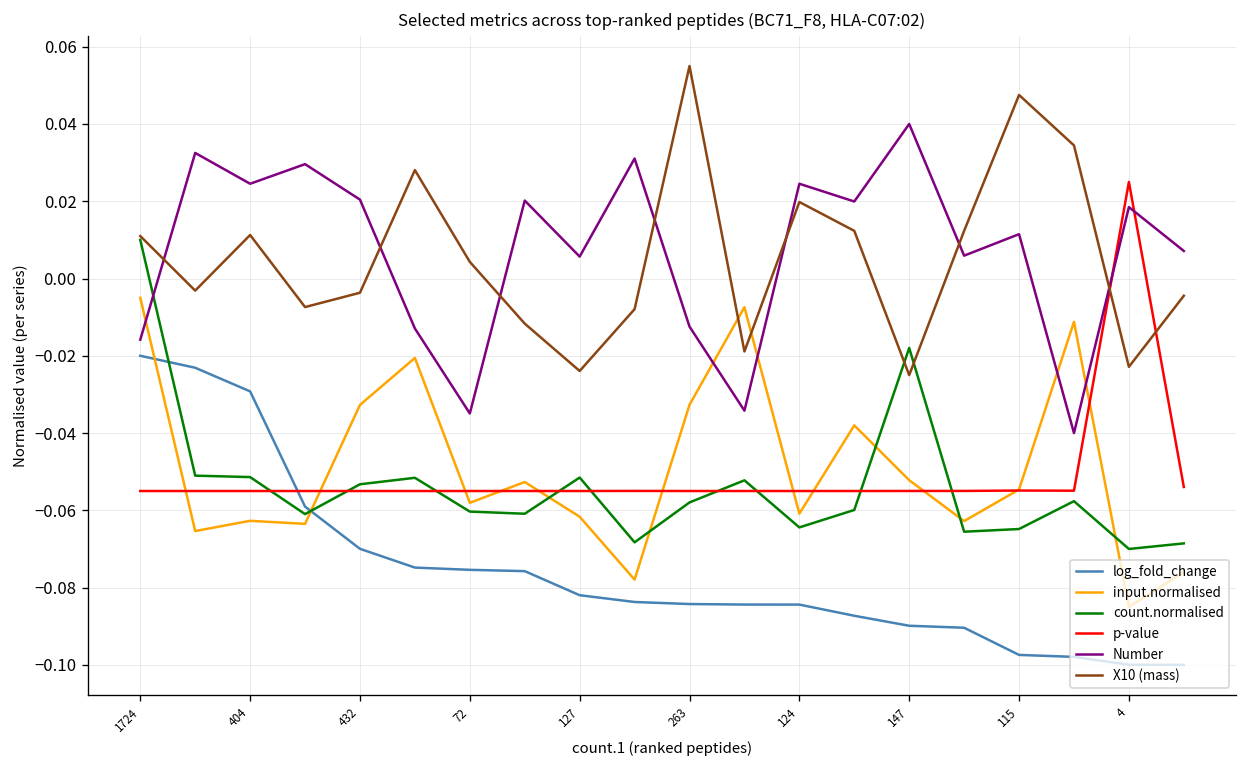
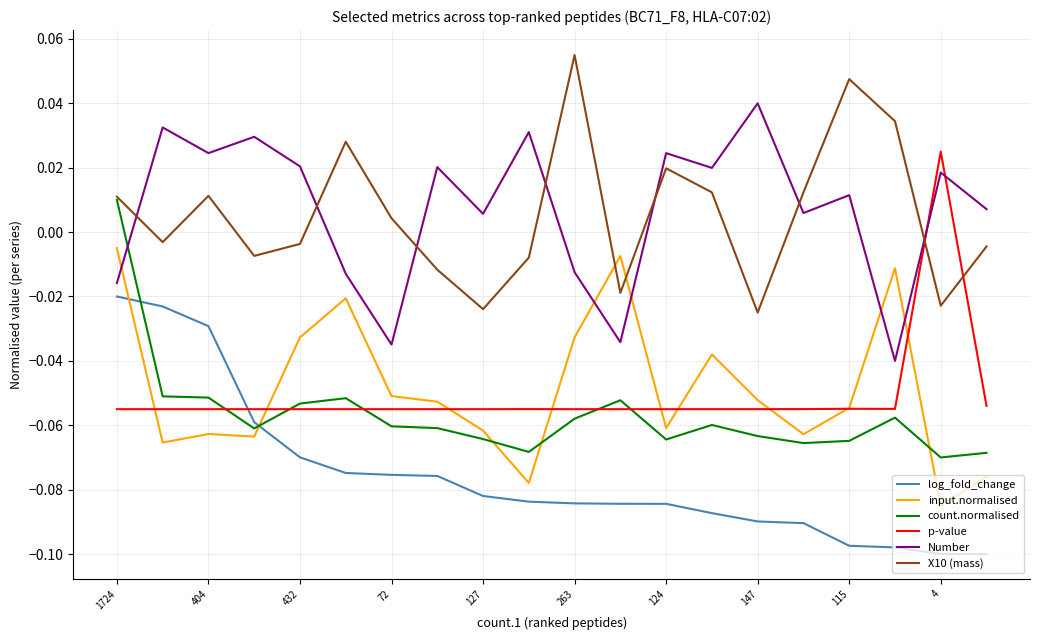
input.normalised, 72: -0.058 -> -0.051
count.normalised, 127: -0.052 -> -0.064
count.normalised, 147: -0.018 -> -0.063
